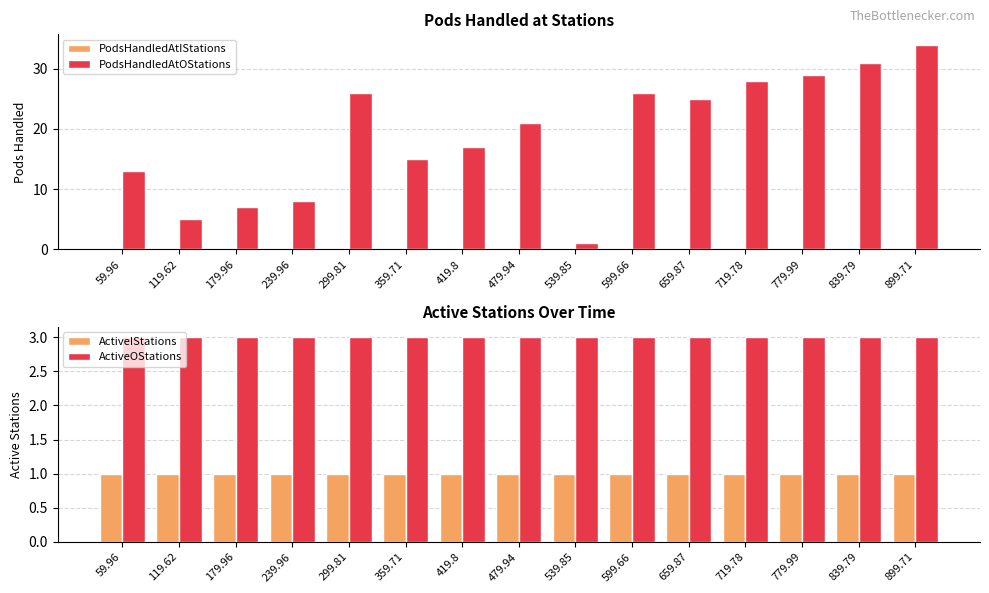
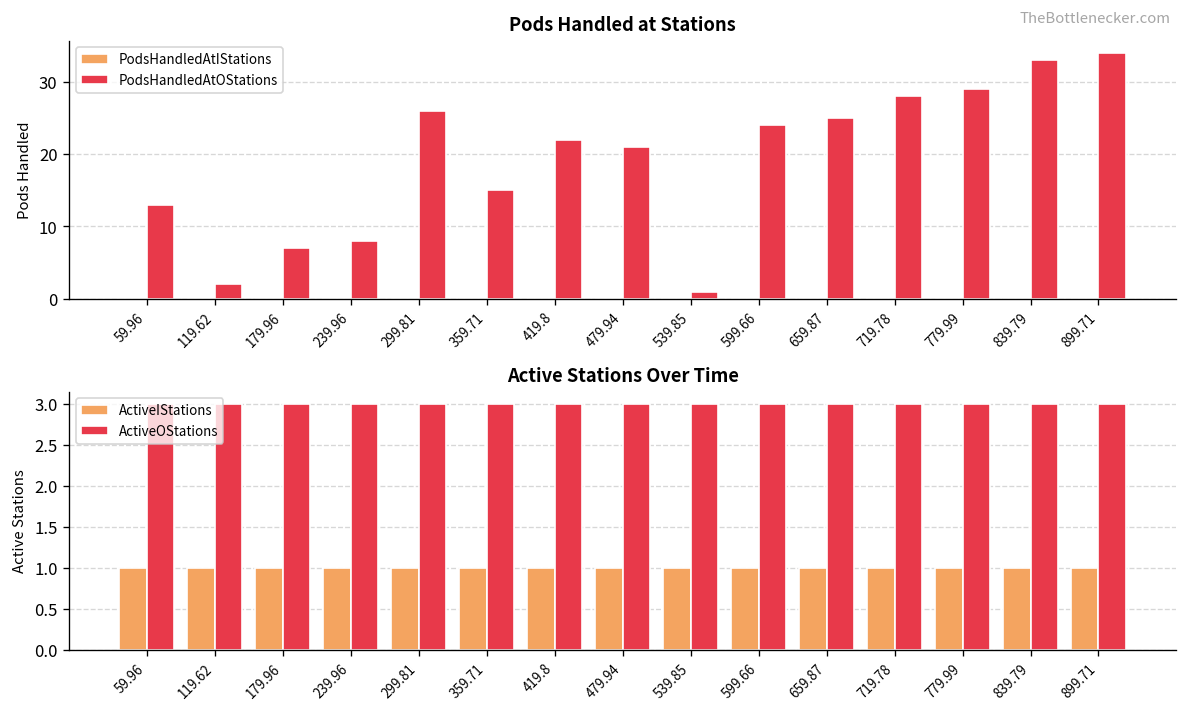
Pods Handled at Stations, PodsHandledAtOStations, 119.62: 5 -> 2
Pods Handled at Stations, PodsHandledAtOStations, 419.8: 17 -> 22
Pods Handled at Stations, PodsHandledAtOStations, 599.66: 26 -> 24
Pods Handled at Stations, PodsHandledAtOStations, 839.79: 31 -> 33
